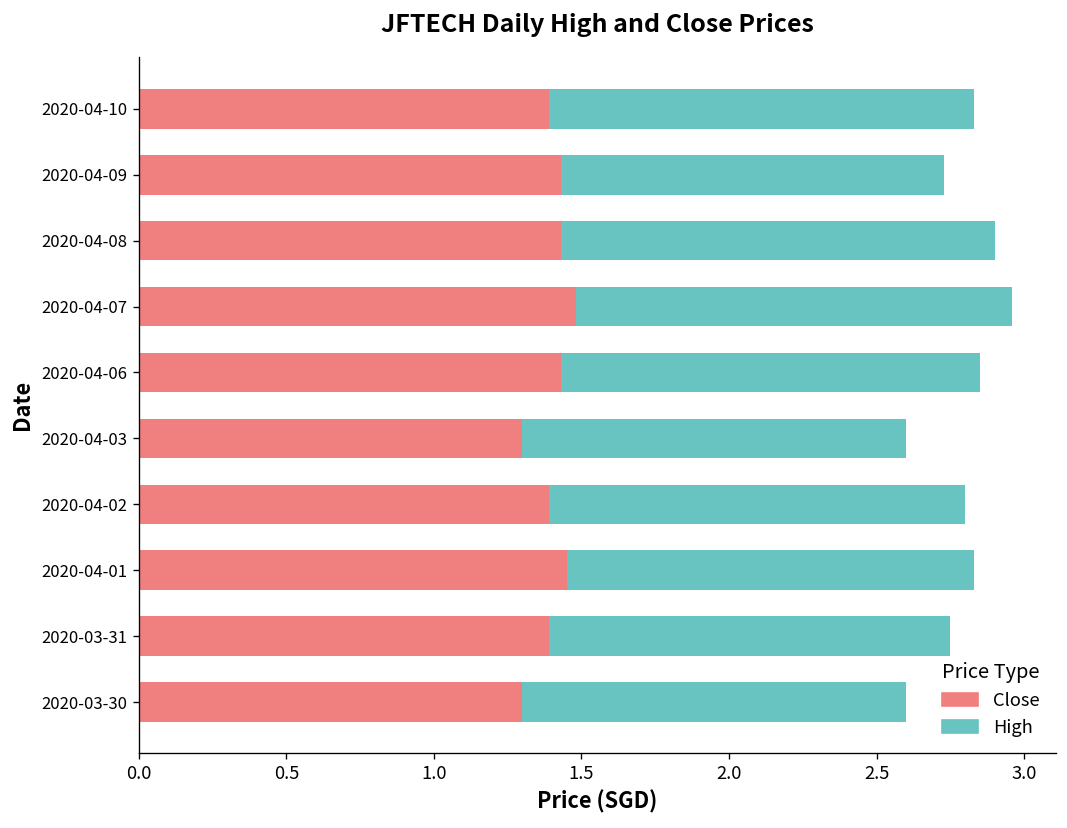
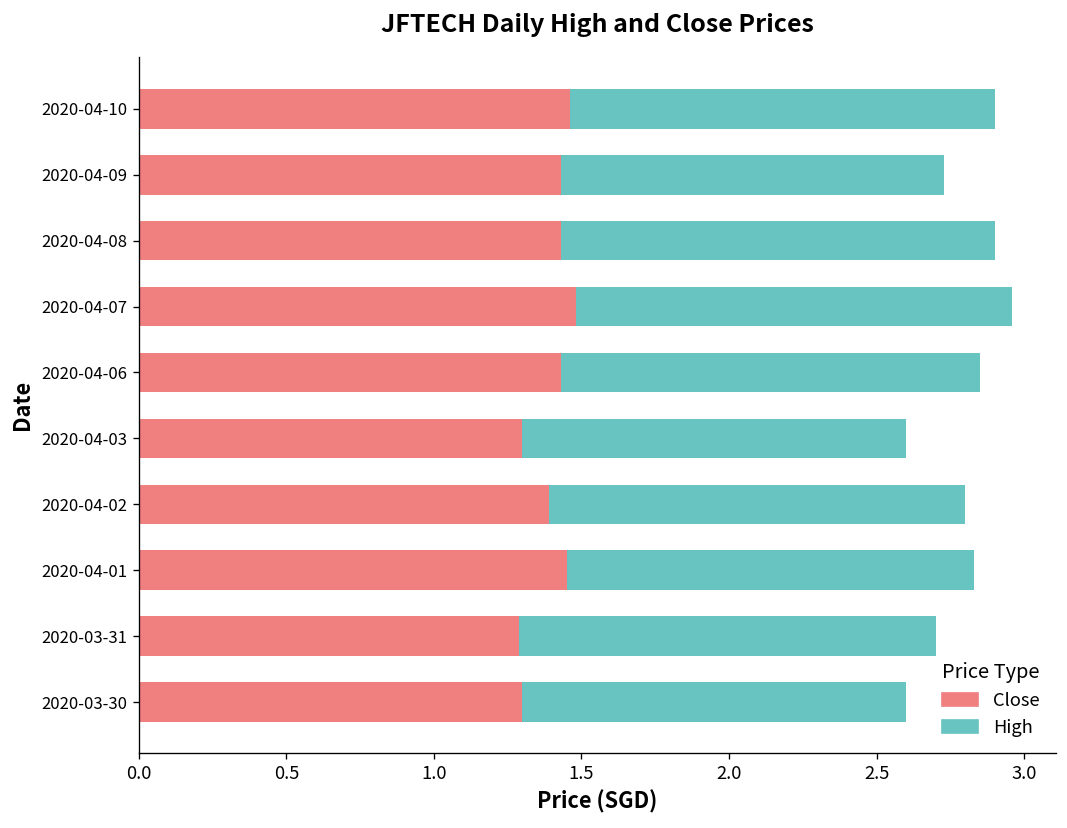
Close, 2020-04-10: 1.39 -> 1.46
Close, 2020-03-31: 1.39 -> 1.29
High, 2020-03-31: 1.36 -> 1.41
